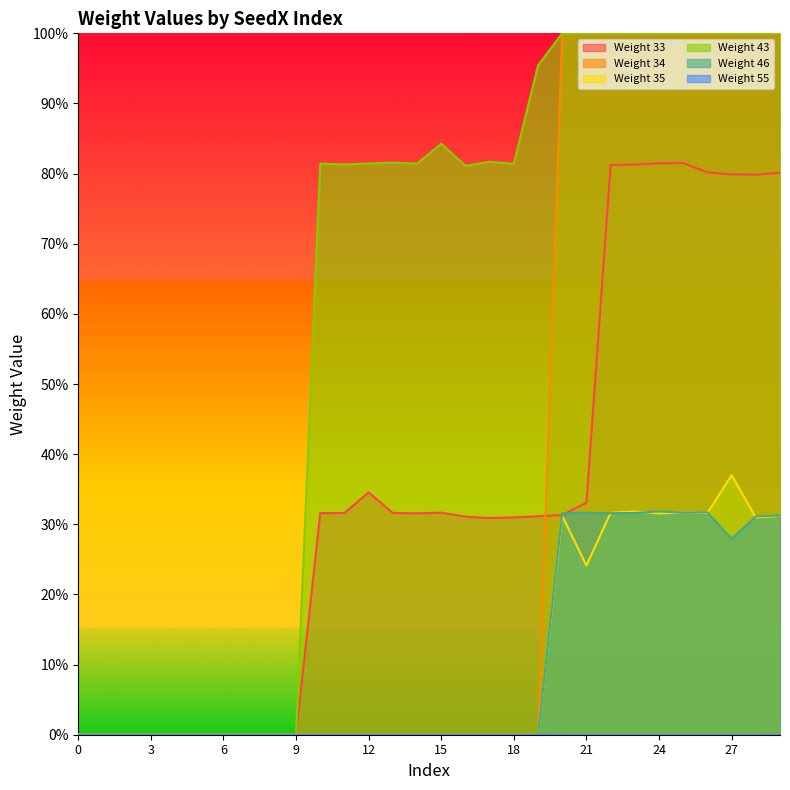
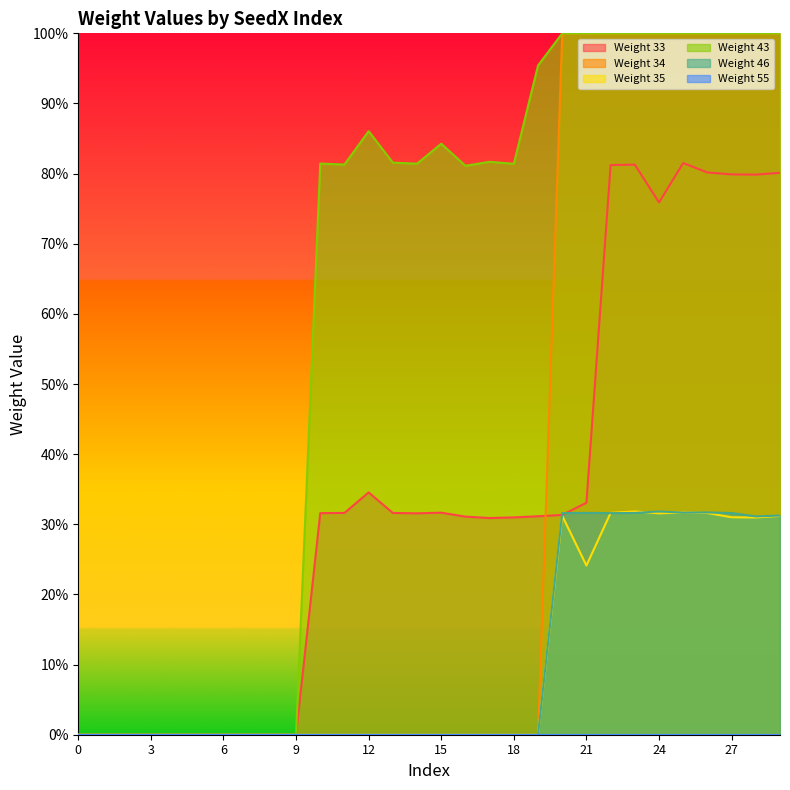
Weight 43, 12: 81% -> 86%
Weight 33, 24: 81% -> 76%
Weight 35, 27: 37% -> 31%
Weight 46, 27: 28% -> 32%
